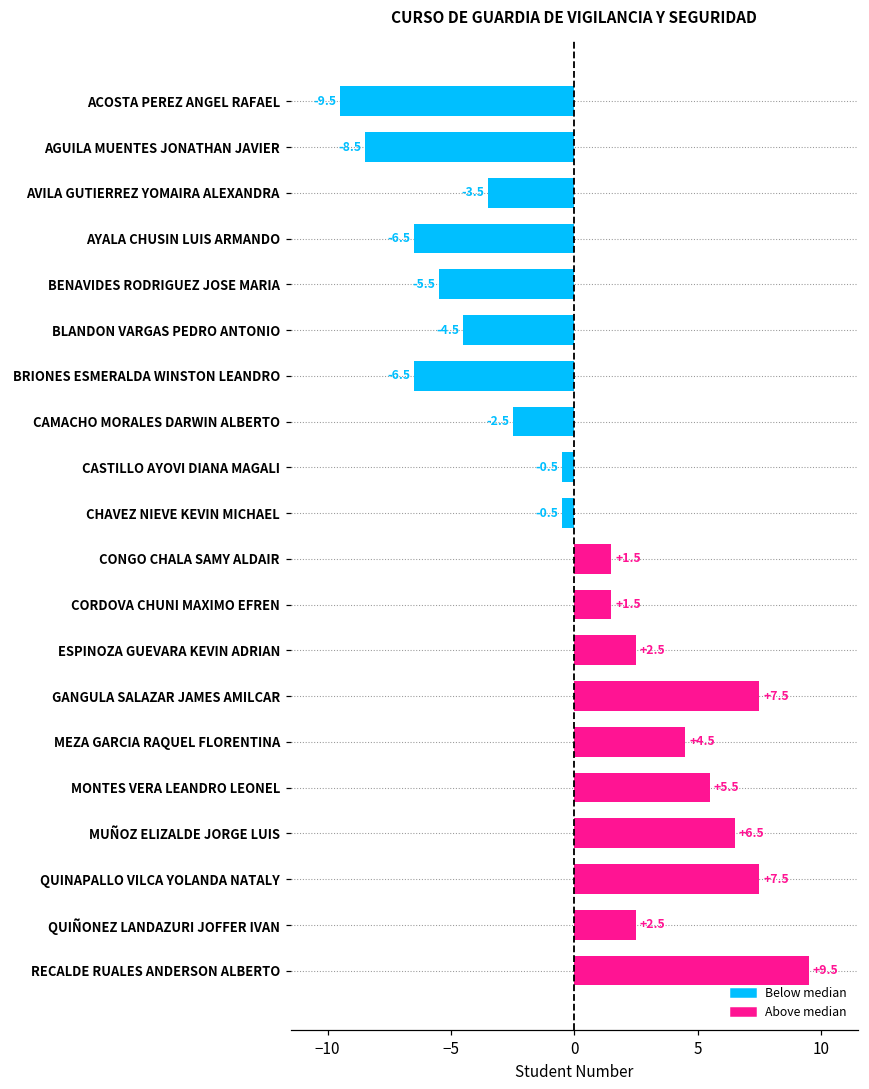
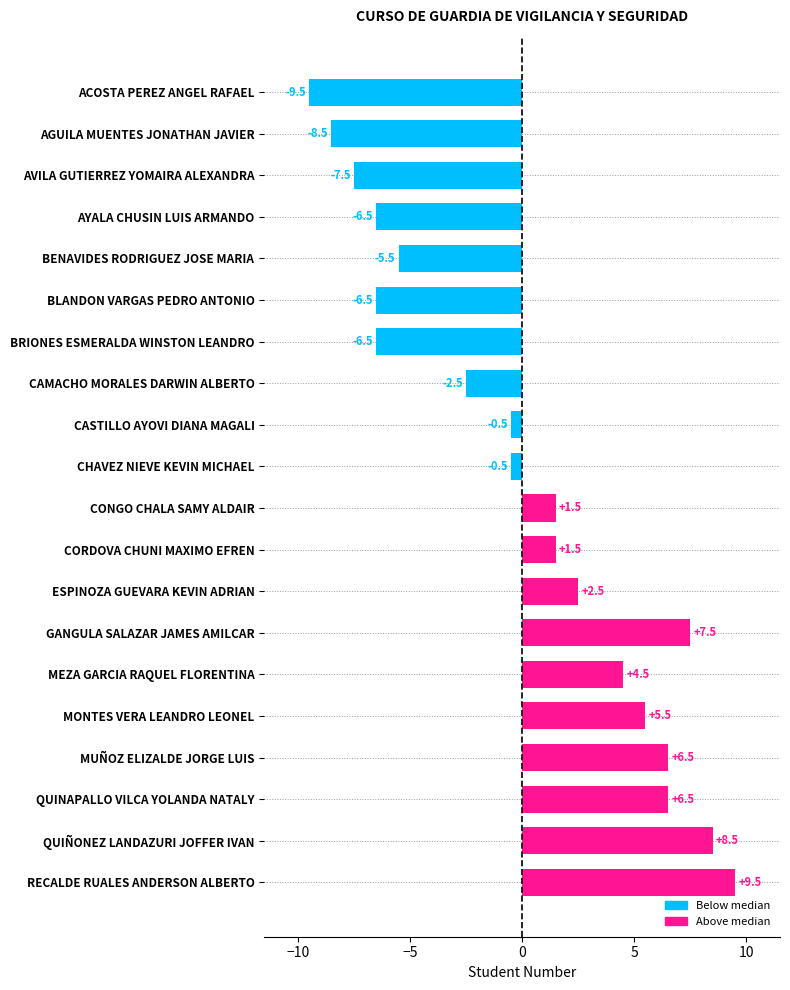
AVILA GUTIERREZ YOMAIRA ALEXANDRA: -3.5 -> -7.5
BLANDON VARGAS PEDRO ANTONIO: -4.5 -> -6.5
QUINAPALLO VILCA YOLANDA NATALY: +7.5 -> +6.5
QUIÑONEZ LANDAZURI JOFFER IVAN: +2.5 -> +8.5
